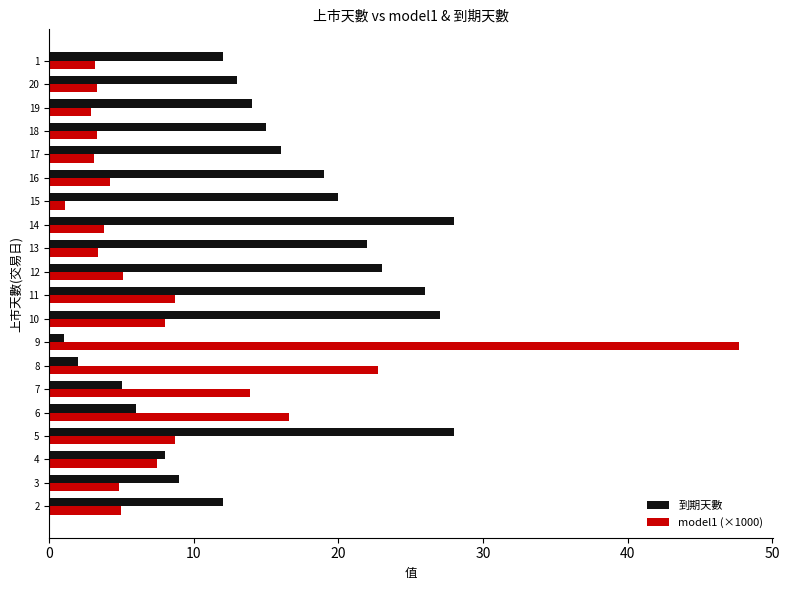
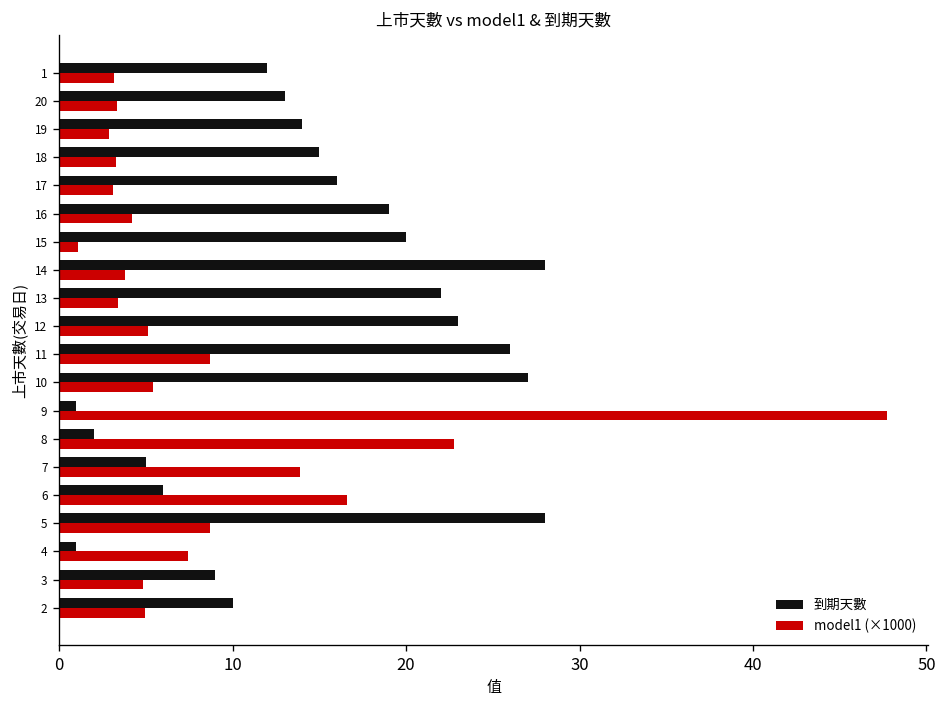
model1 (×1000), 10: 8.0 -> 5.4
到期天數, 4: 8 -> 1
到期天數, 2: 12 -> 10
